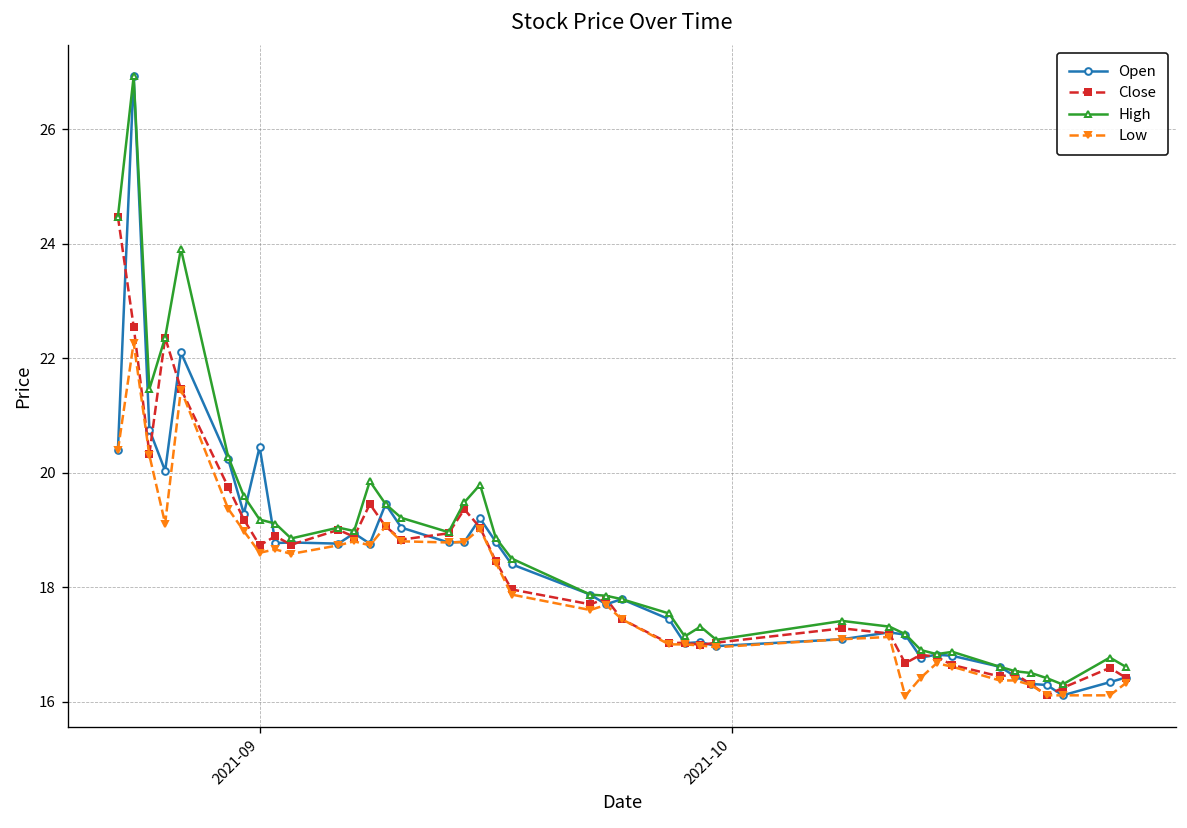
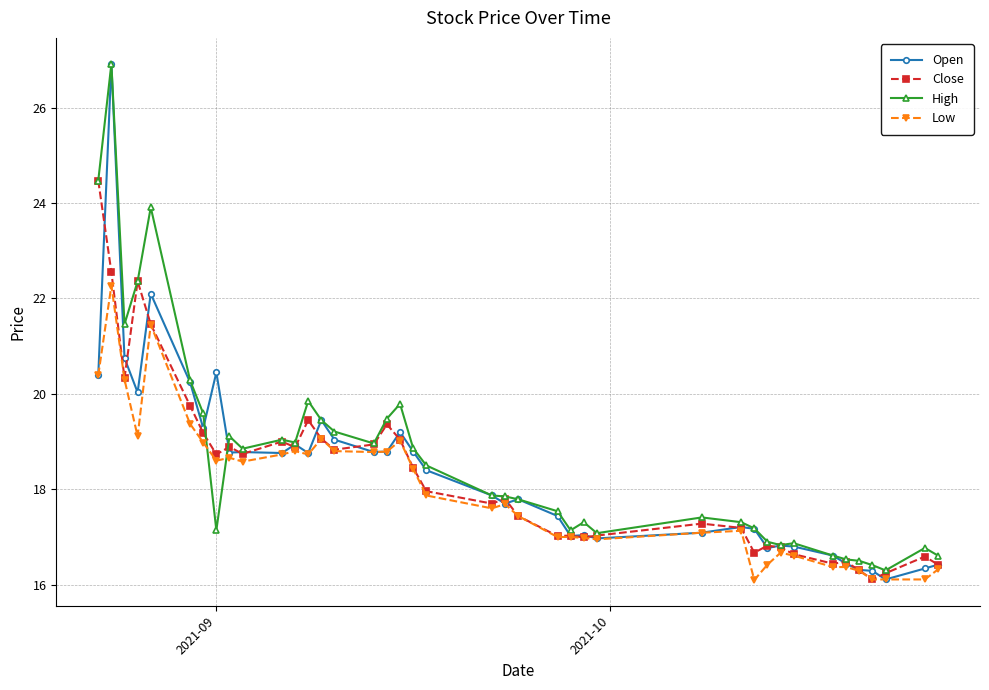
High, 2021-09: 19.2 -> 17.1
